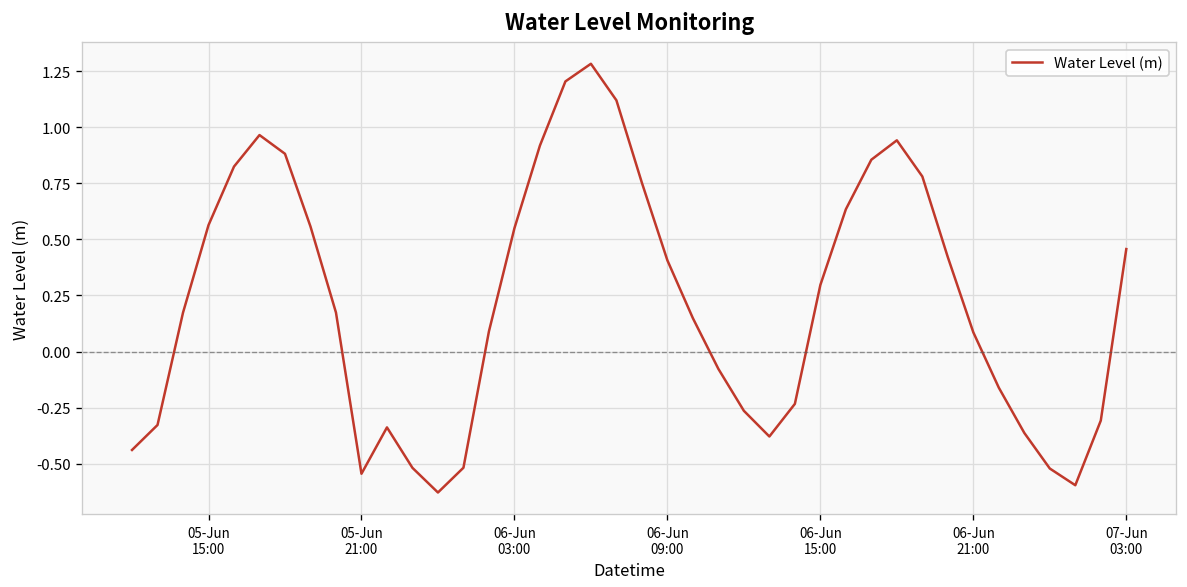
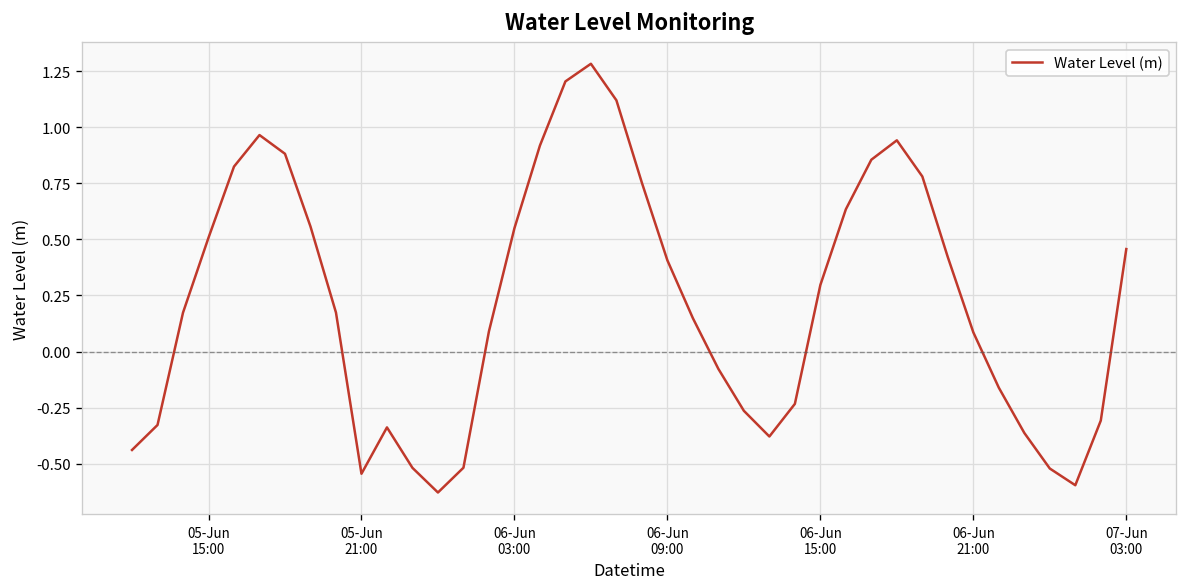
05-Jun 15:00: 0.56 -> 0.51
